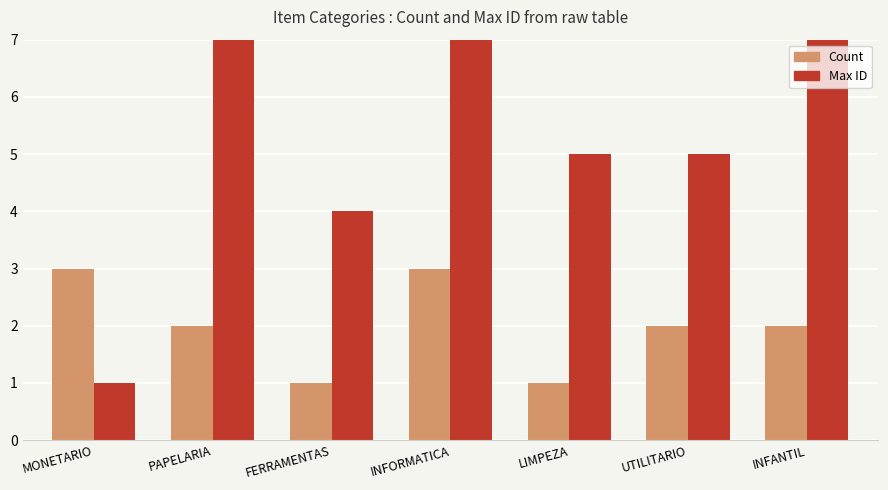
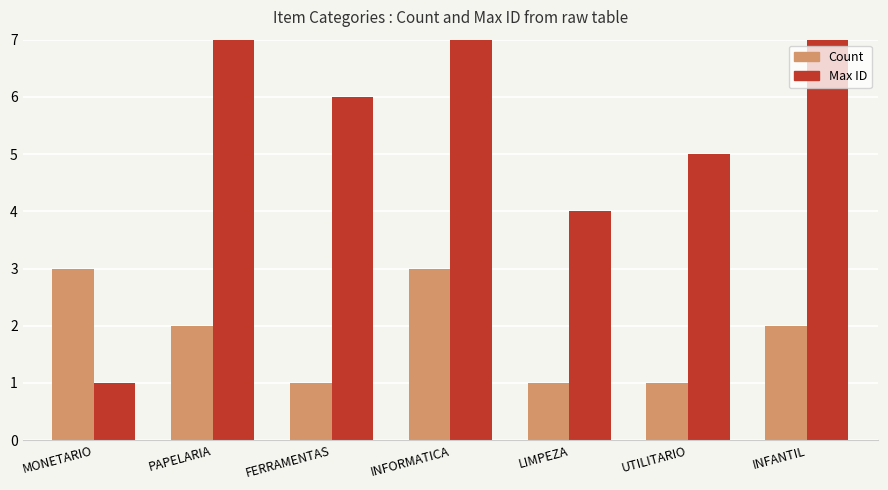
Max ID, FERRAMENTAS: 4 -> 6
Max ID, LIMPEZA: 5 -> 4
Count, UTILITARIO: 2 -> 1
